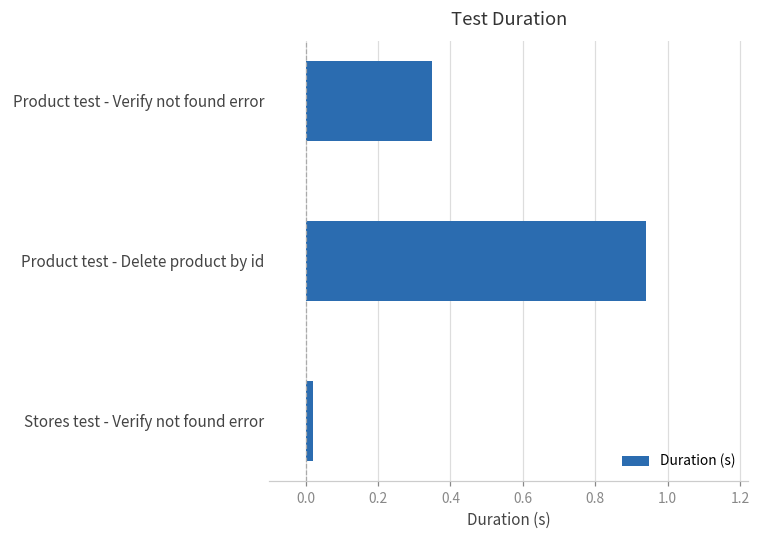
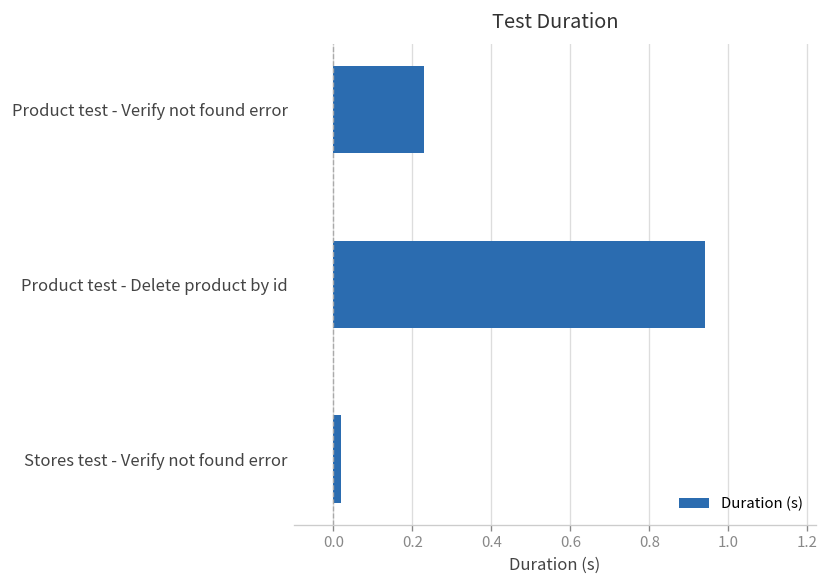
Product test - Verify not found error: 0.35 -> 0.23
